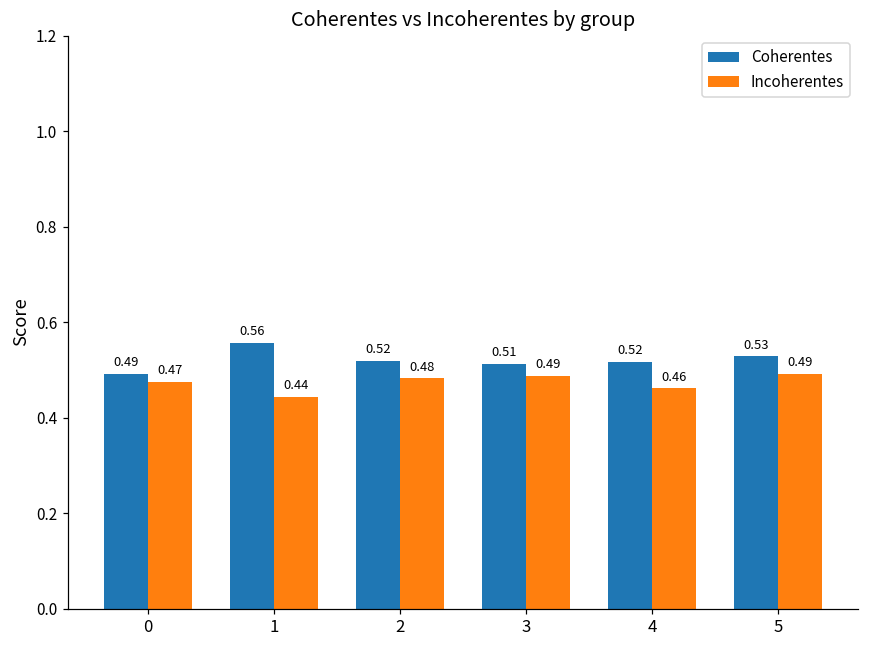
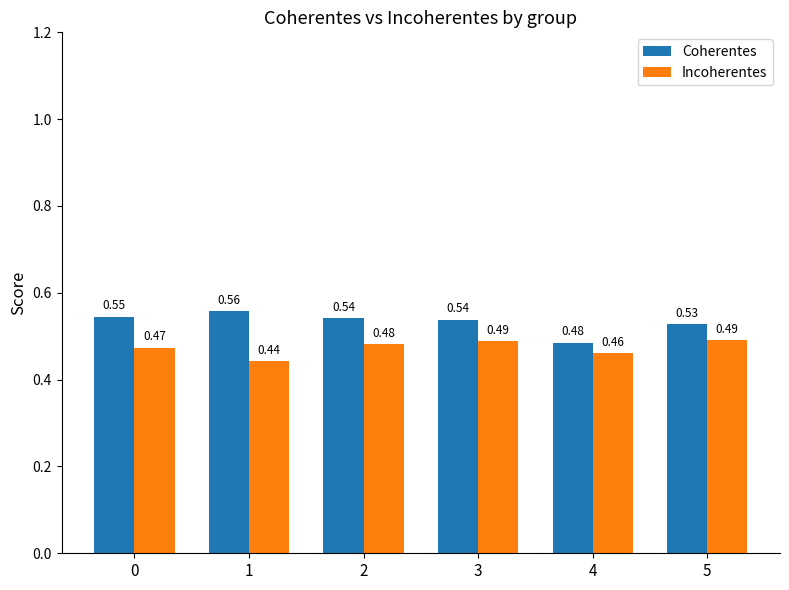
Coherentes, 0: 0.49 -> 0.55
Coherentes, 2: 0.52 -> 0.54
Coherentes, 3: 0.51 -> 0.54
Coherentes, 4: 0.52 -> 0.48
